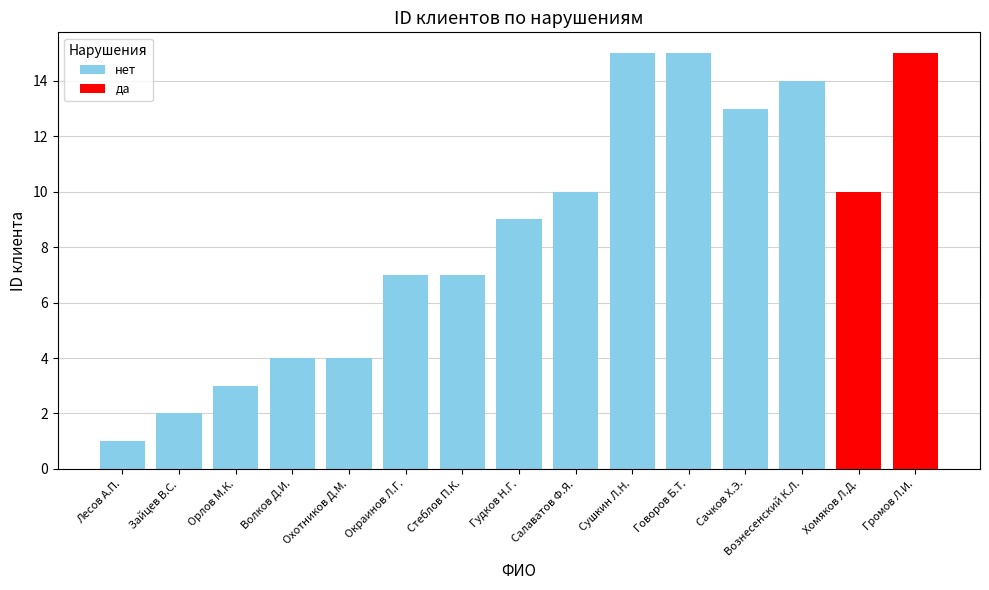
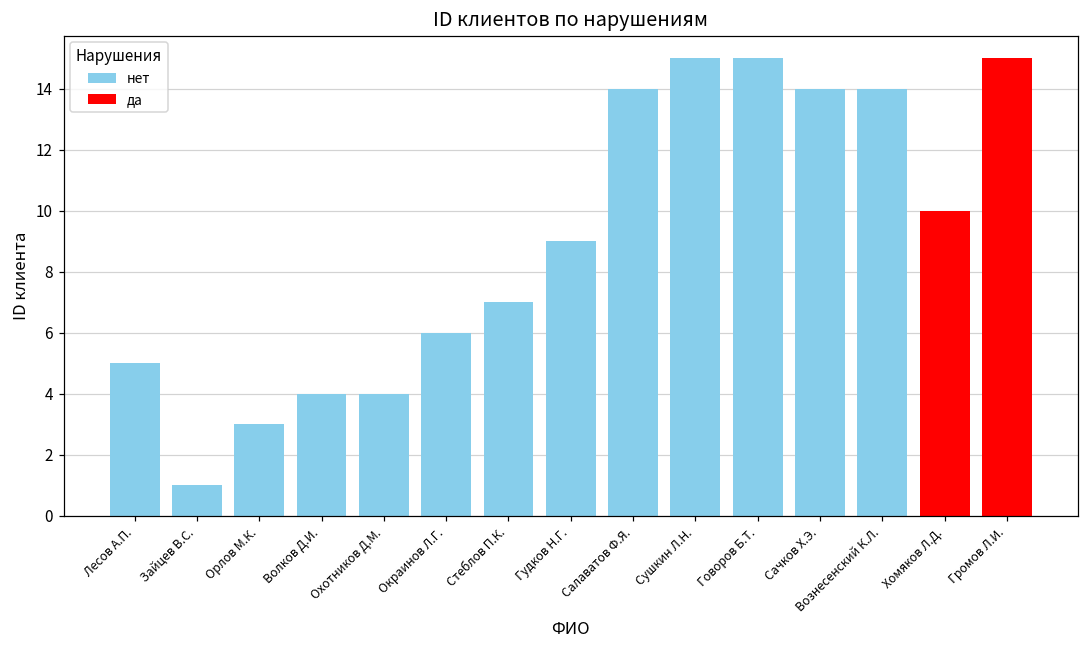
нет, Лесов А.П.: 1 -> 5
нет, Зайцев В.С.: 2 -> 1
нет, Окраинов Л.Г.: 7 -> 6
нет, Салаватов Ф.Я.: 10 -> 14
нет, Сачков Х.Э.: 13 -> 14
